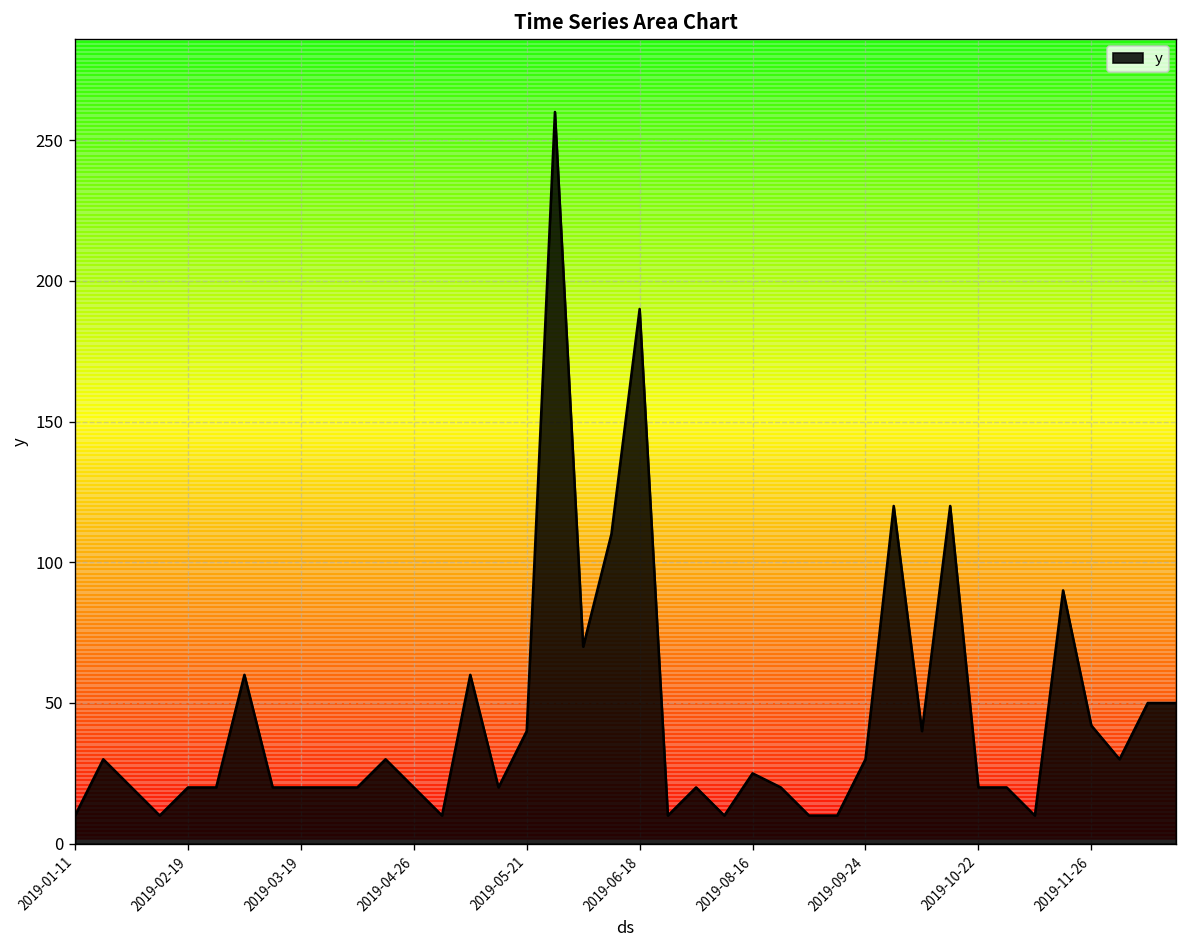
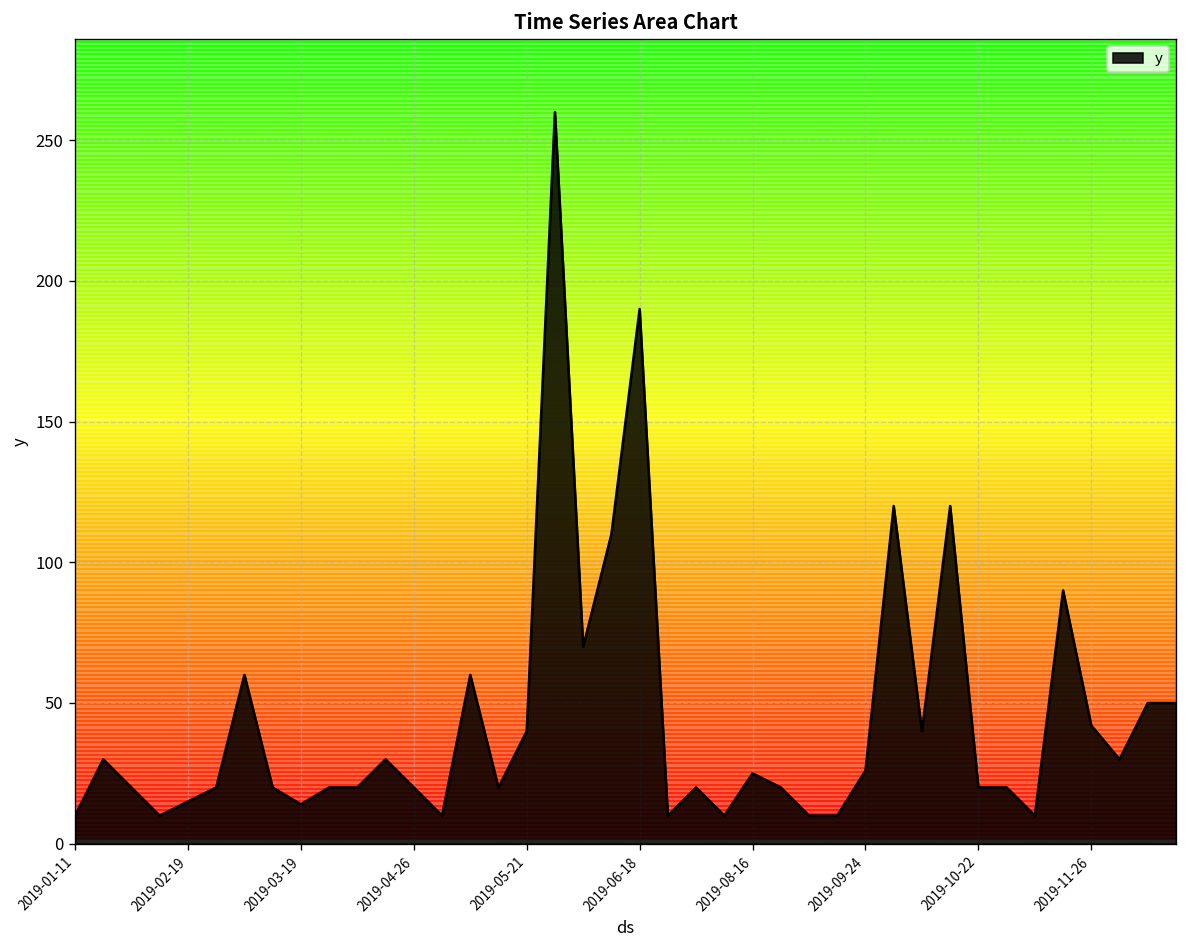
2019-02-19: 20 -> 15
2019-03-19: 20 -> 14
2019-09-24: 30 -> 26
